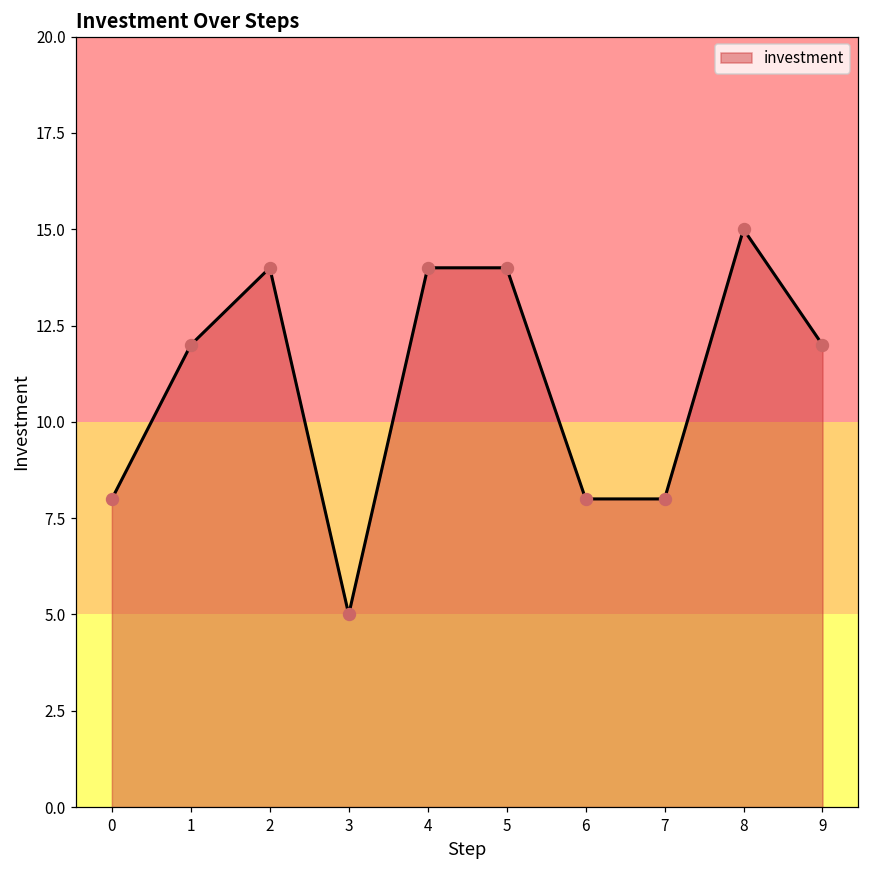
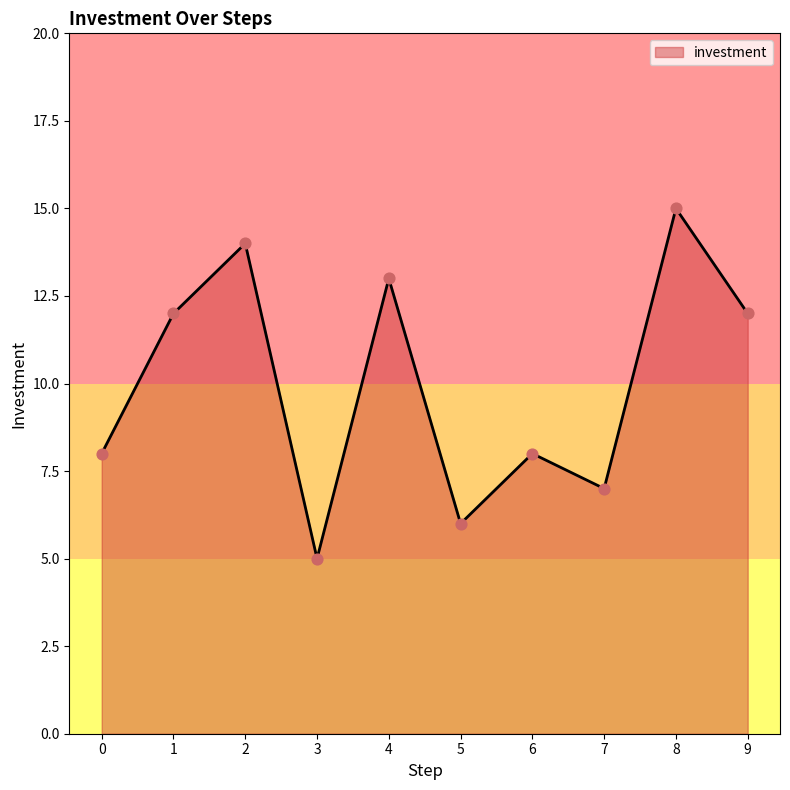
4: 14 -> 13
5: 14 -> 6
7: 8 -> 7
